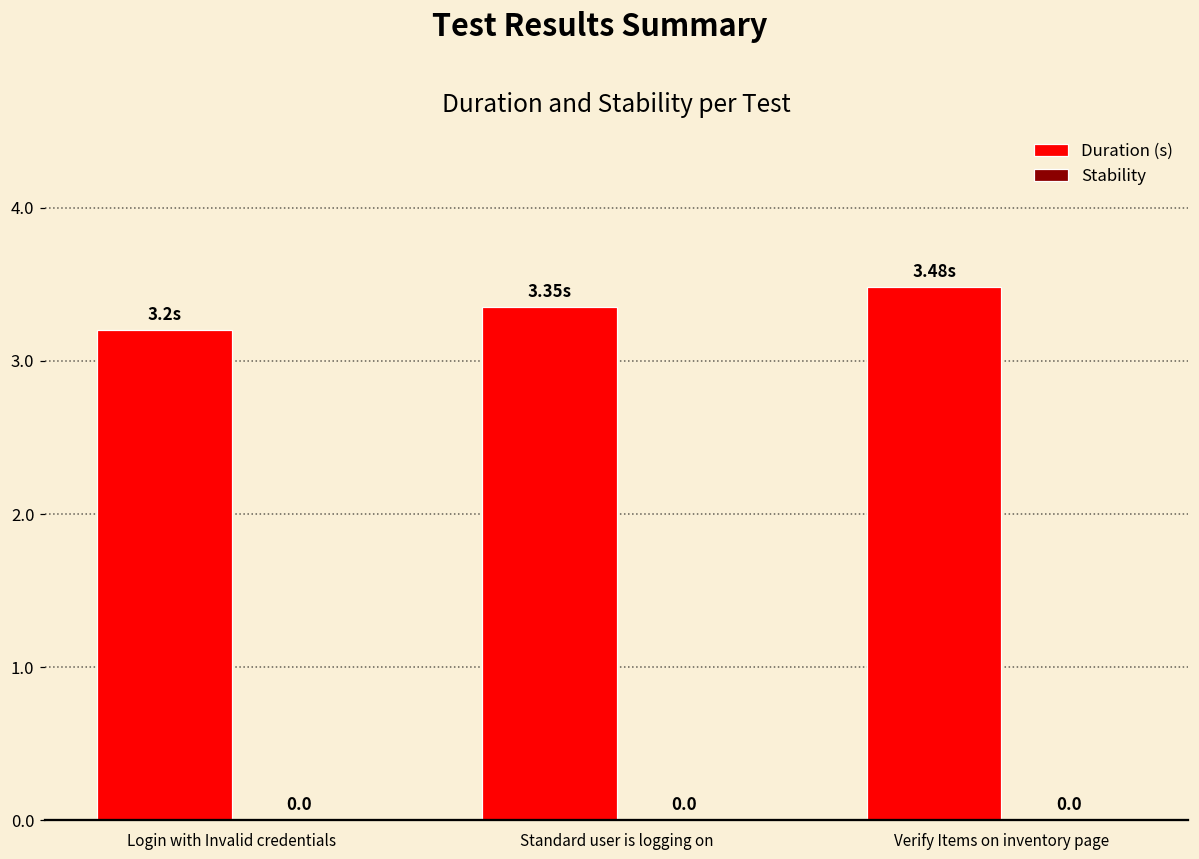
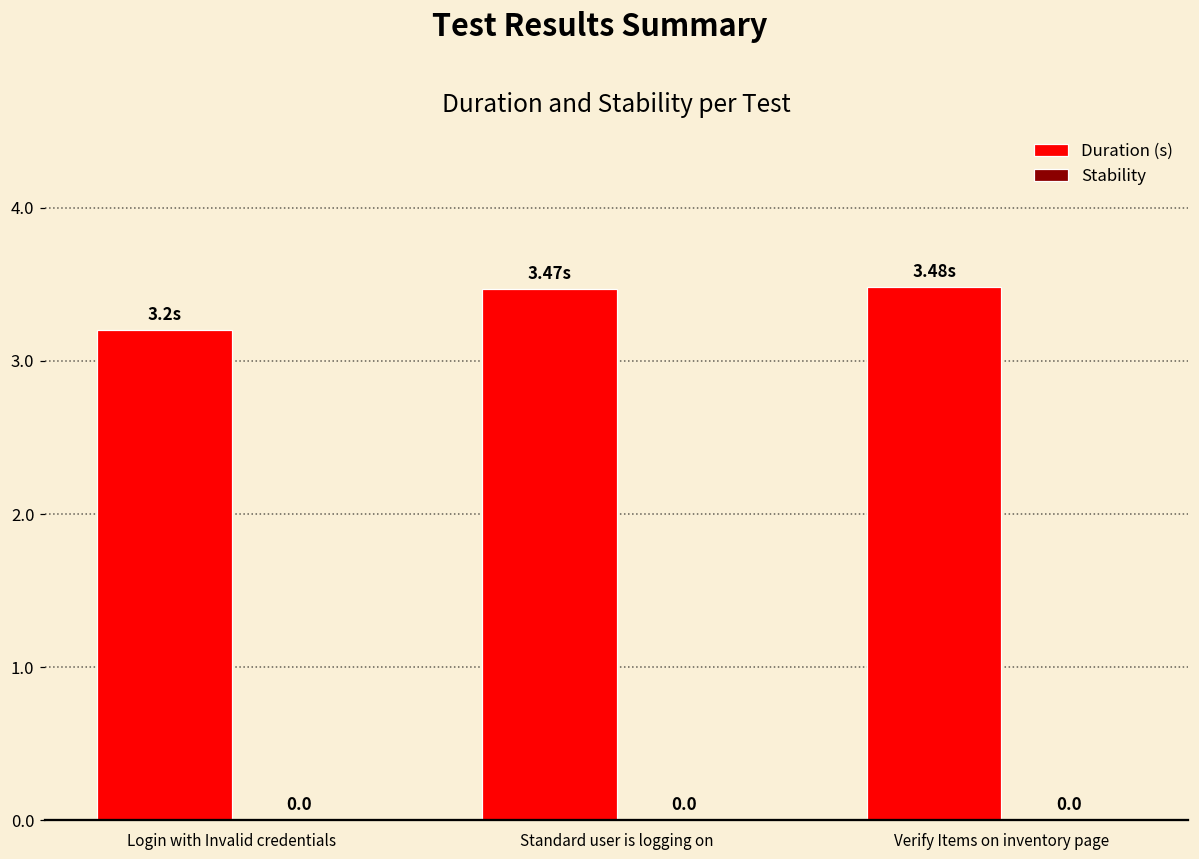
Duration (s), Standard user is logging on: 3.35s -> 3.47s
